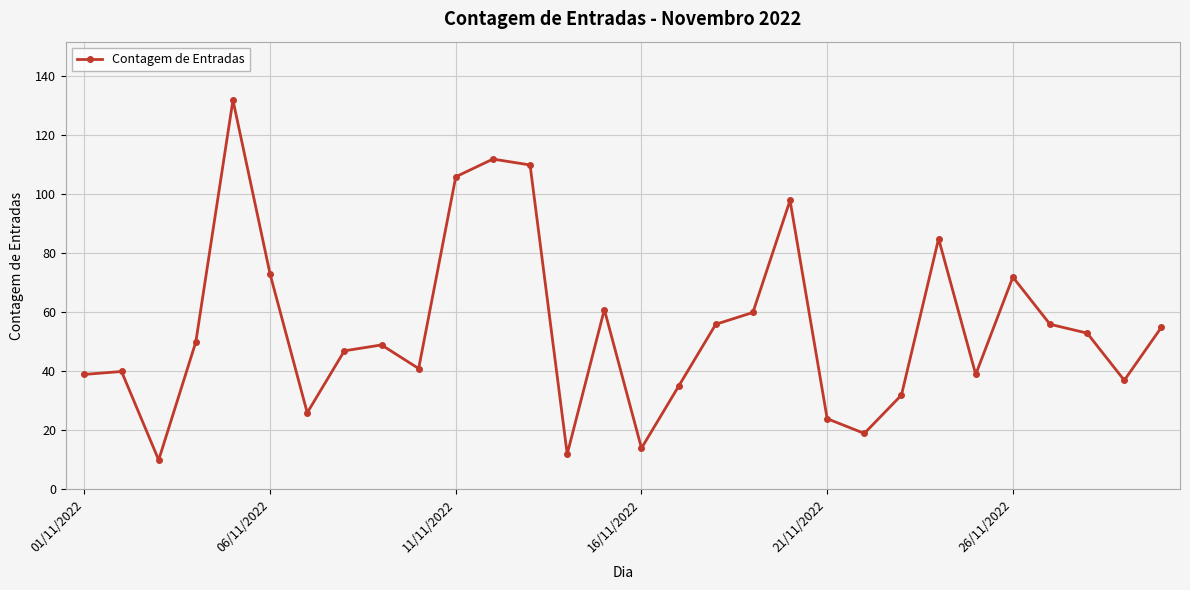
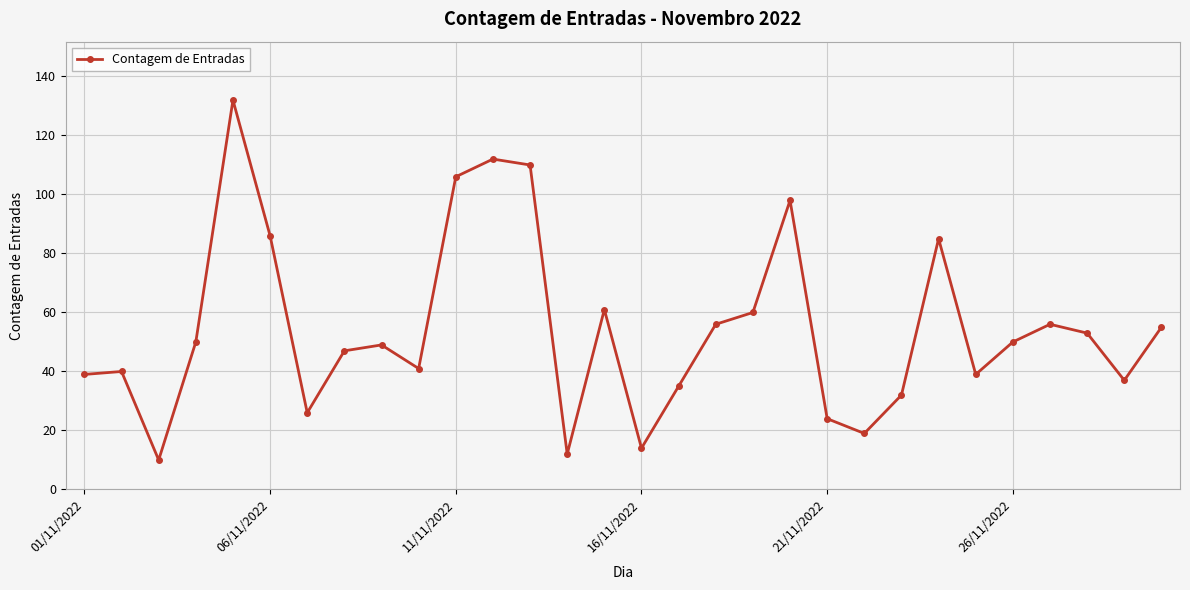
06/11/2022: 73 -> 86
26/11/2022: 72 -> 50
